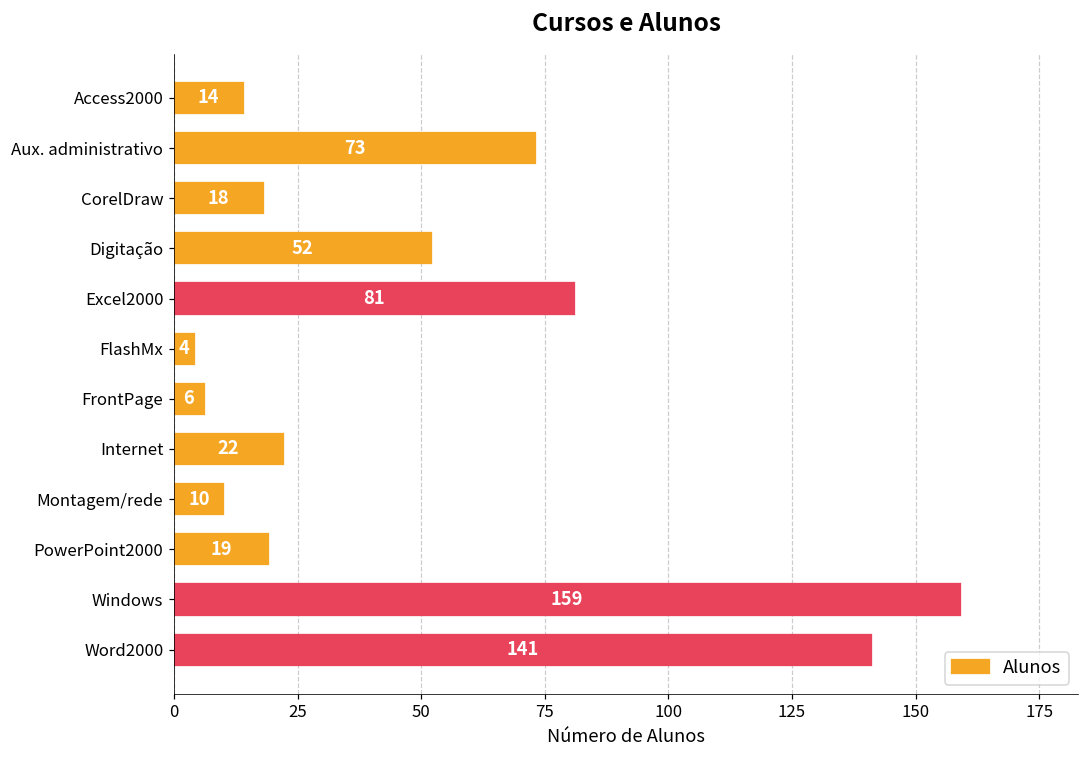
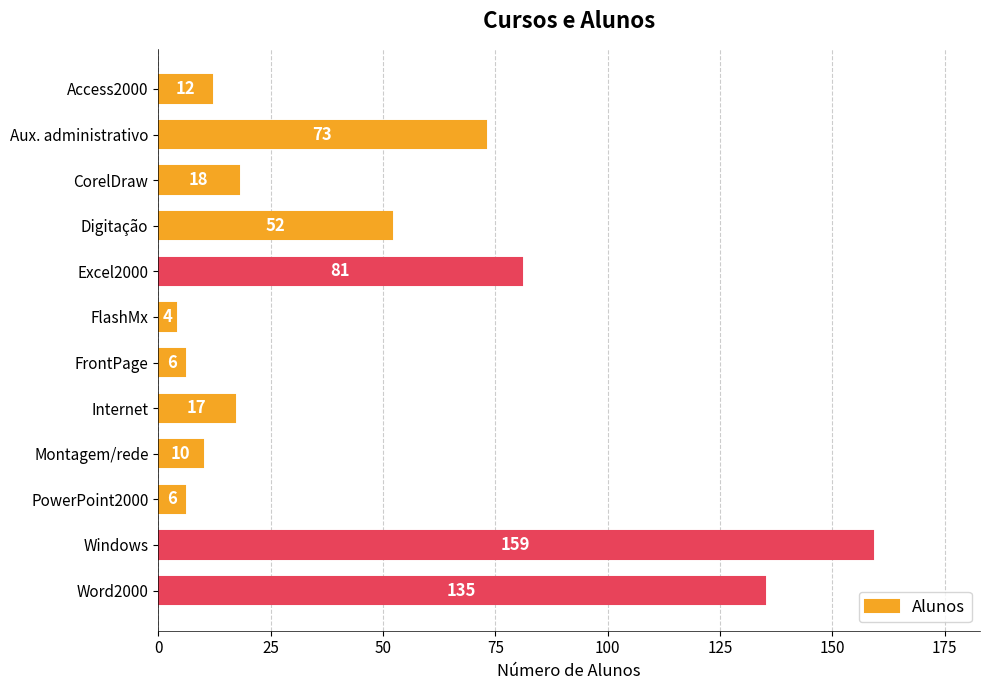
Access2000: 14 -> 12
Internet: 22 -> 17
PowerPoint2000: 19 -> 6
Word2000: 141 -> 135
